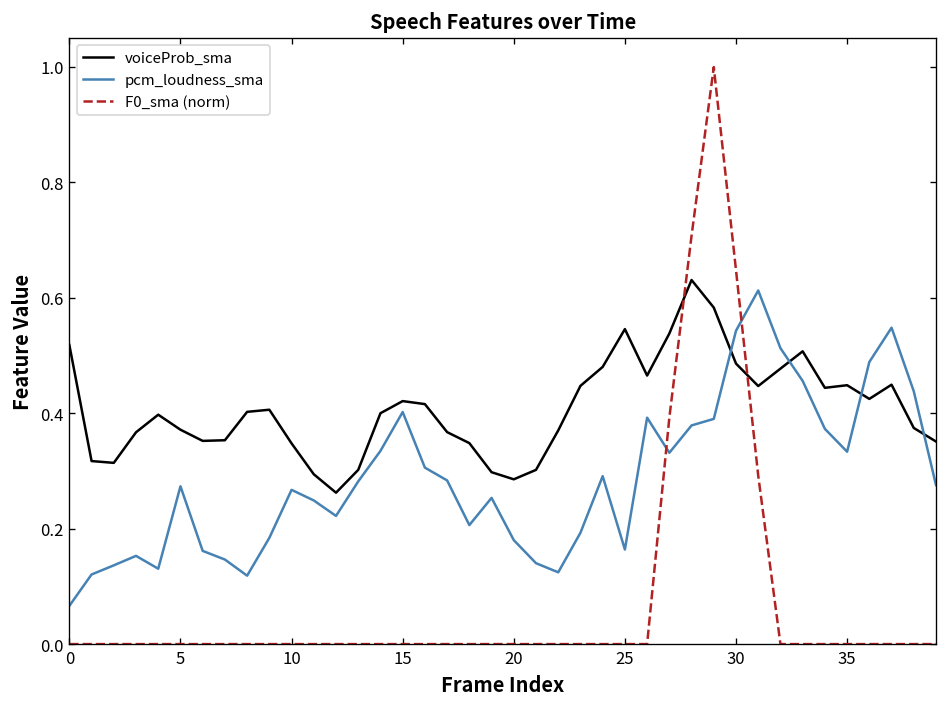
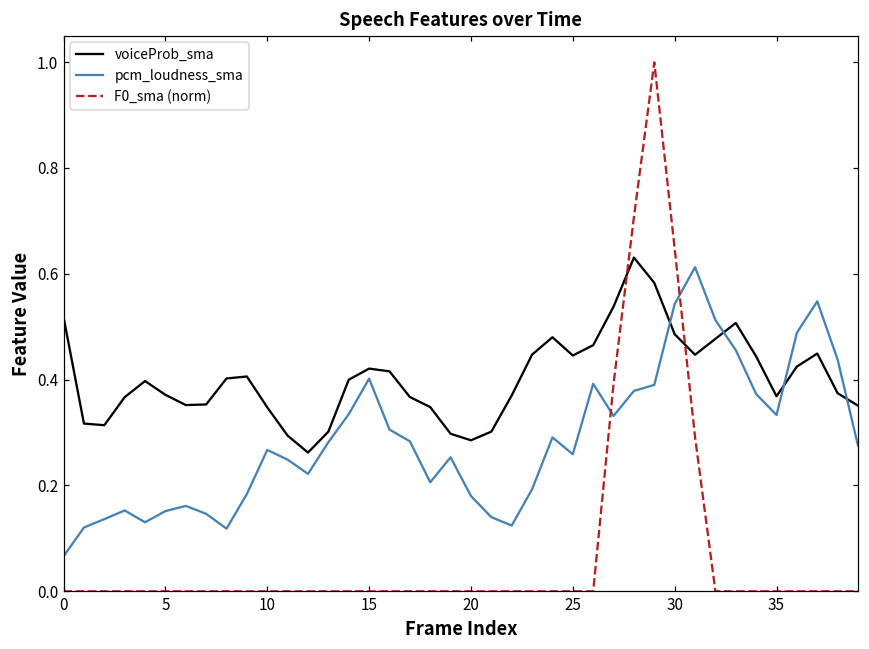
pcm_loudness_sma, 5: 0.27 -> 0.15
voiceProb_sma, 25: 0.55 -> 0.45
pcm_loudness_sma, 25: 0.16 -> 0.26
voiceProb_sma, 35: 0.45 -> 0.37
